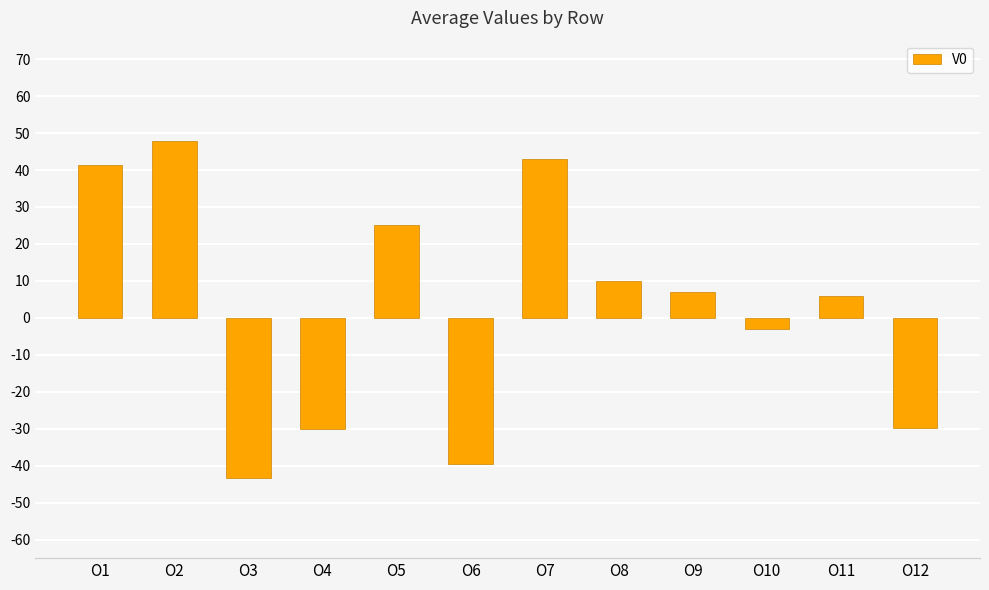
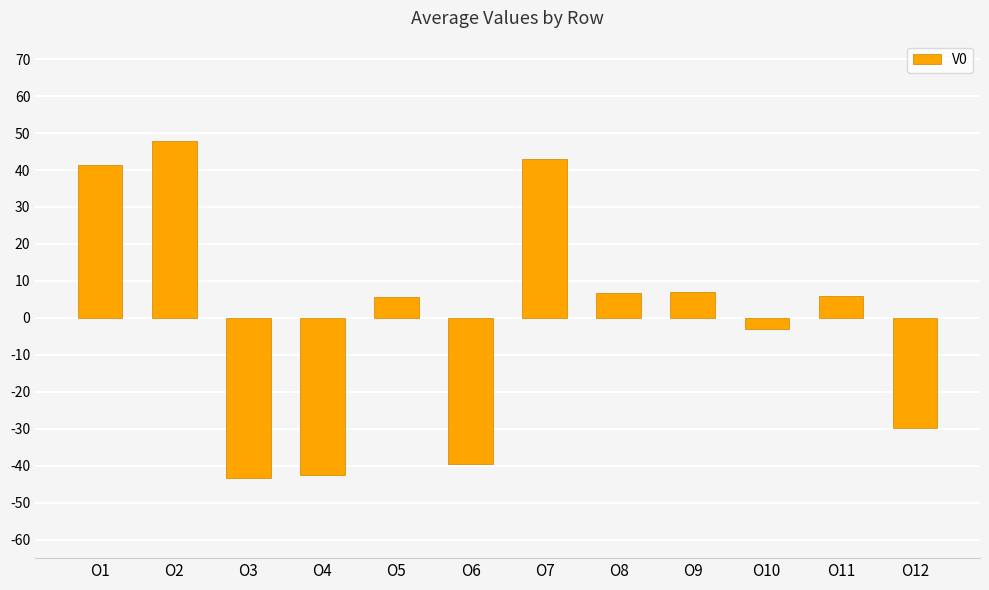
O4: -30 -> -43
O5: 25 -> 6
O8: 10 -> 7
